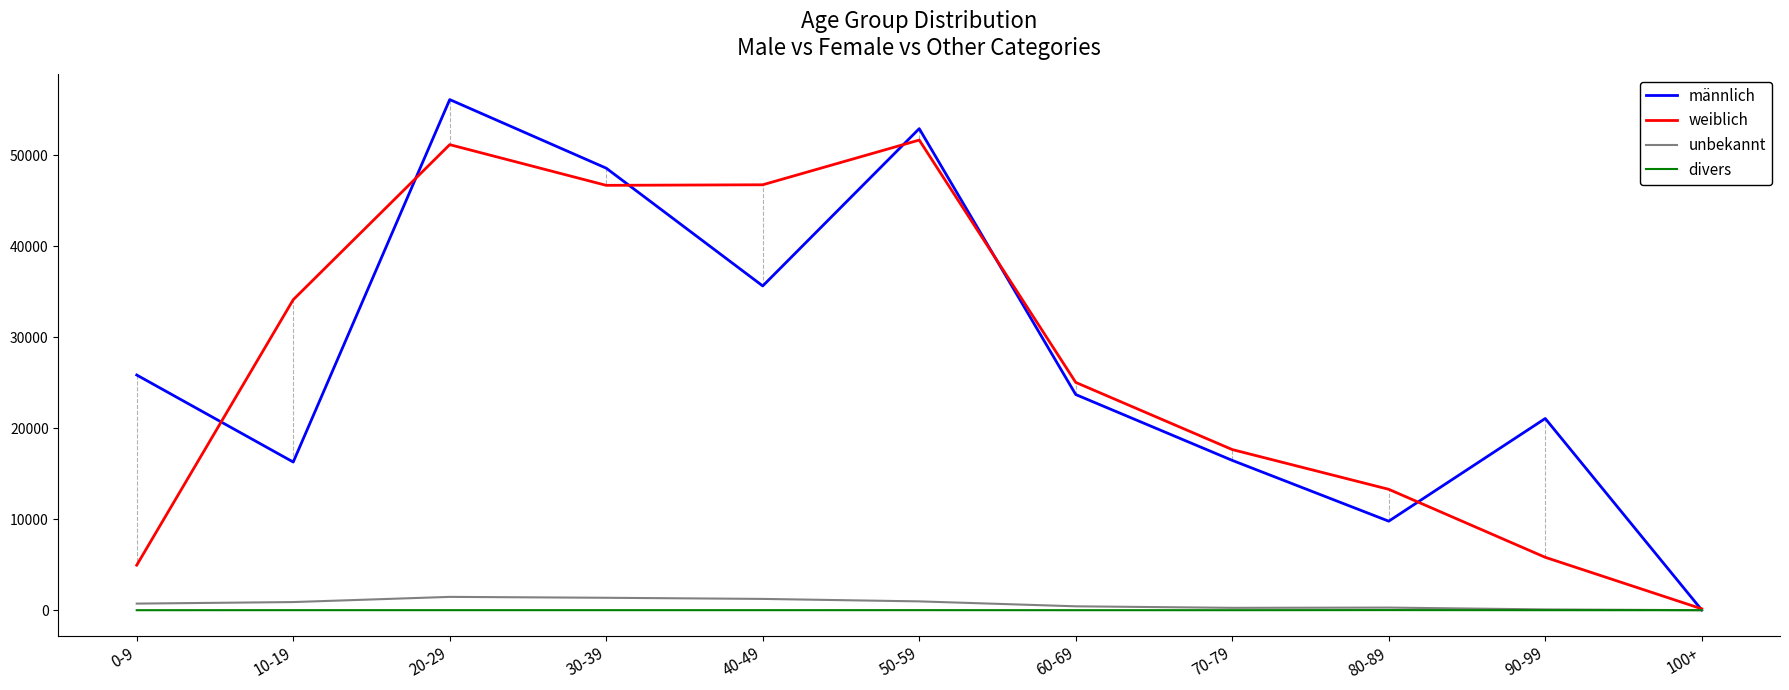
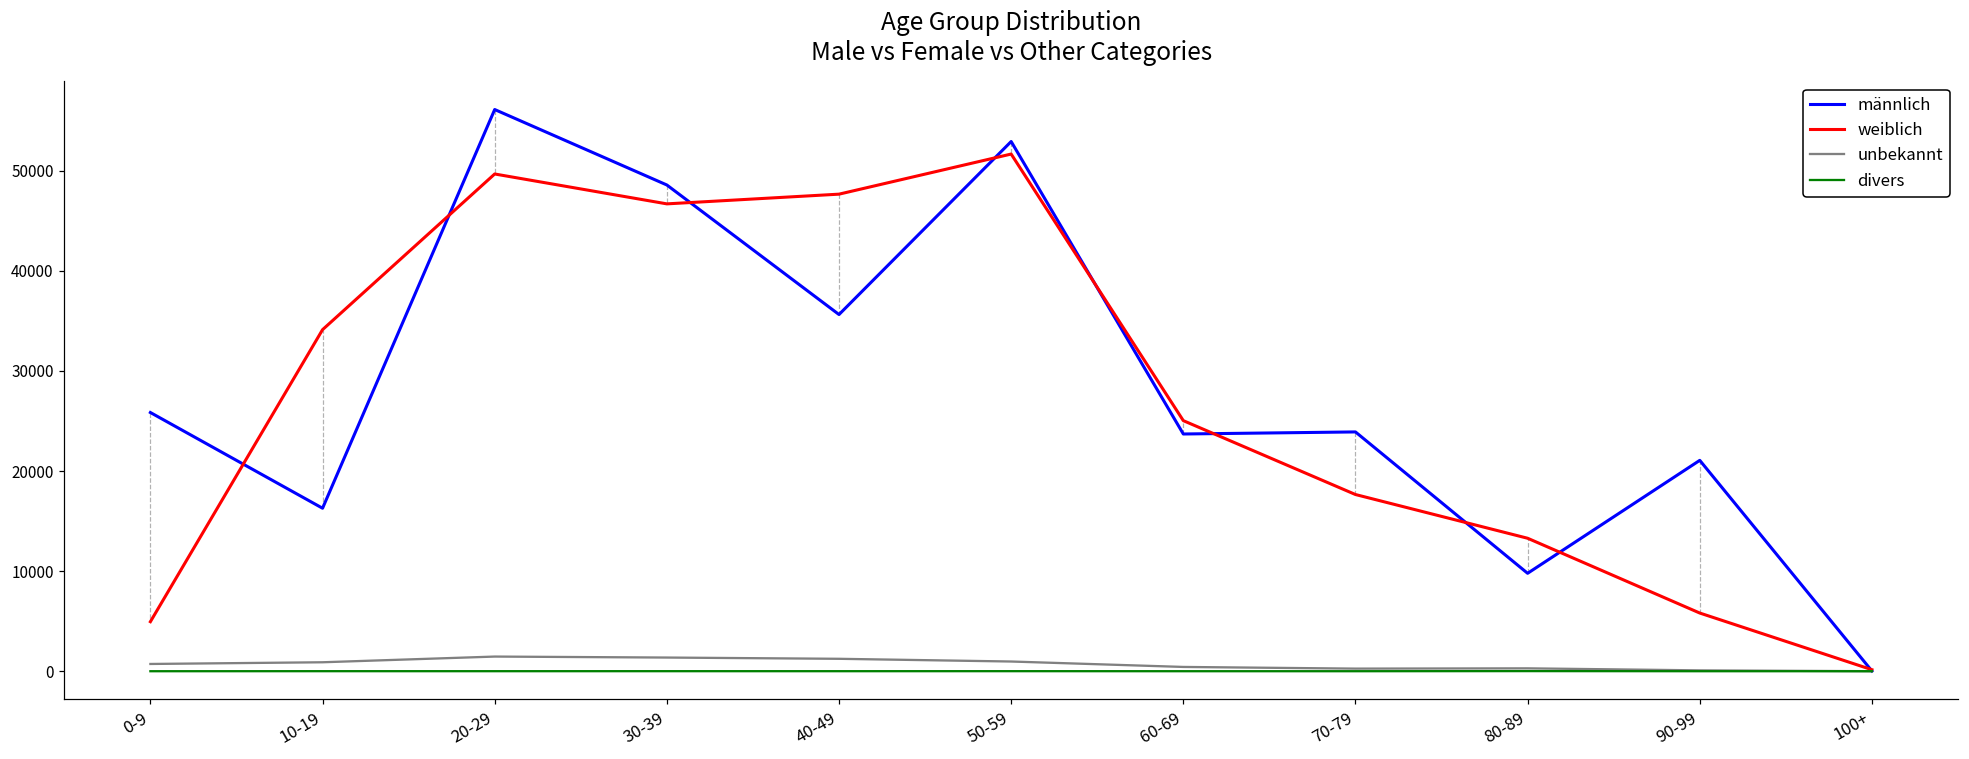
weiblich, 20-29: 51000 -> 50000
weiblich, 40-49: 47000 -> 48000
männlich, 70-79: 16000 -> 24000
